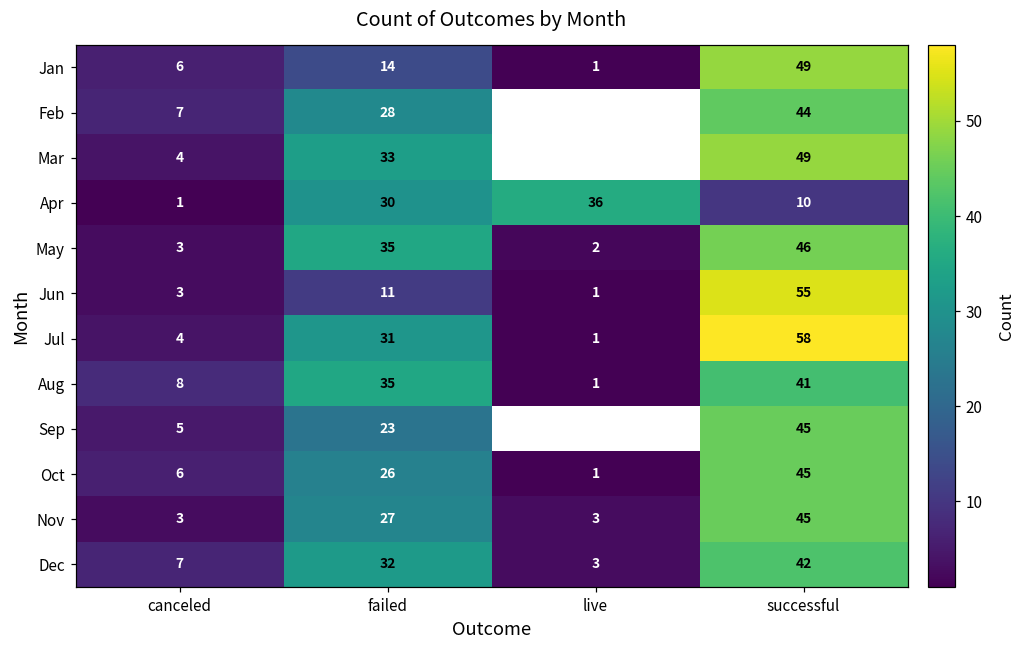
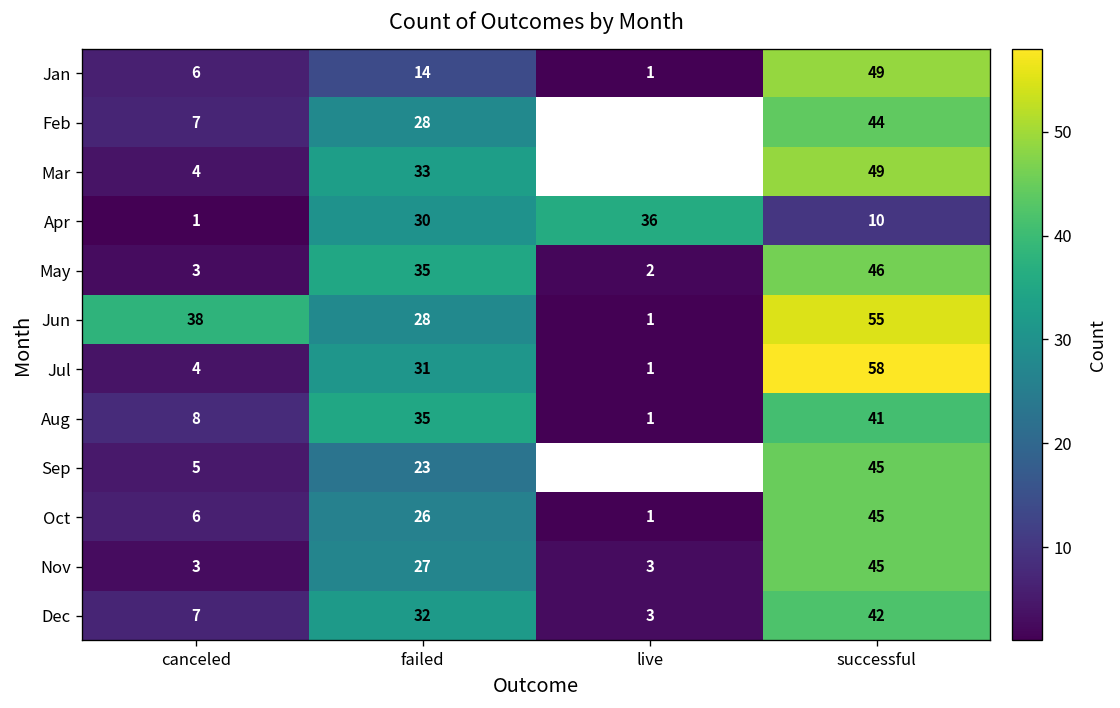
Jun, canceled: 3 -> 38
Jun, failed: 11 -> 28
